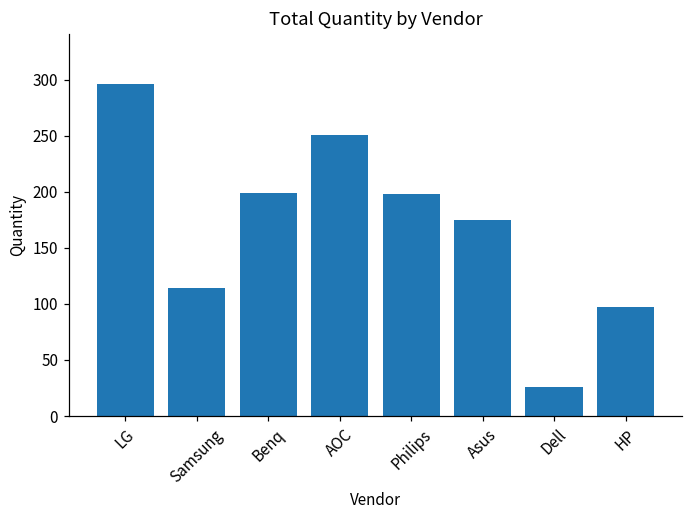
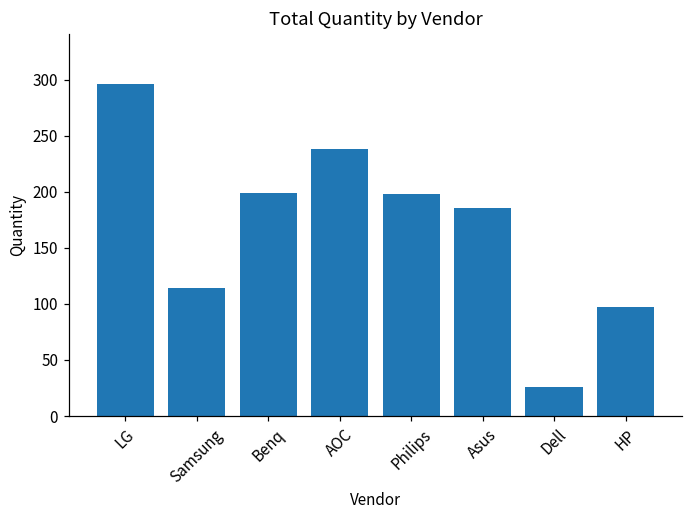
AOC: 251 -> 238
Asus: 175 -> 186
